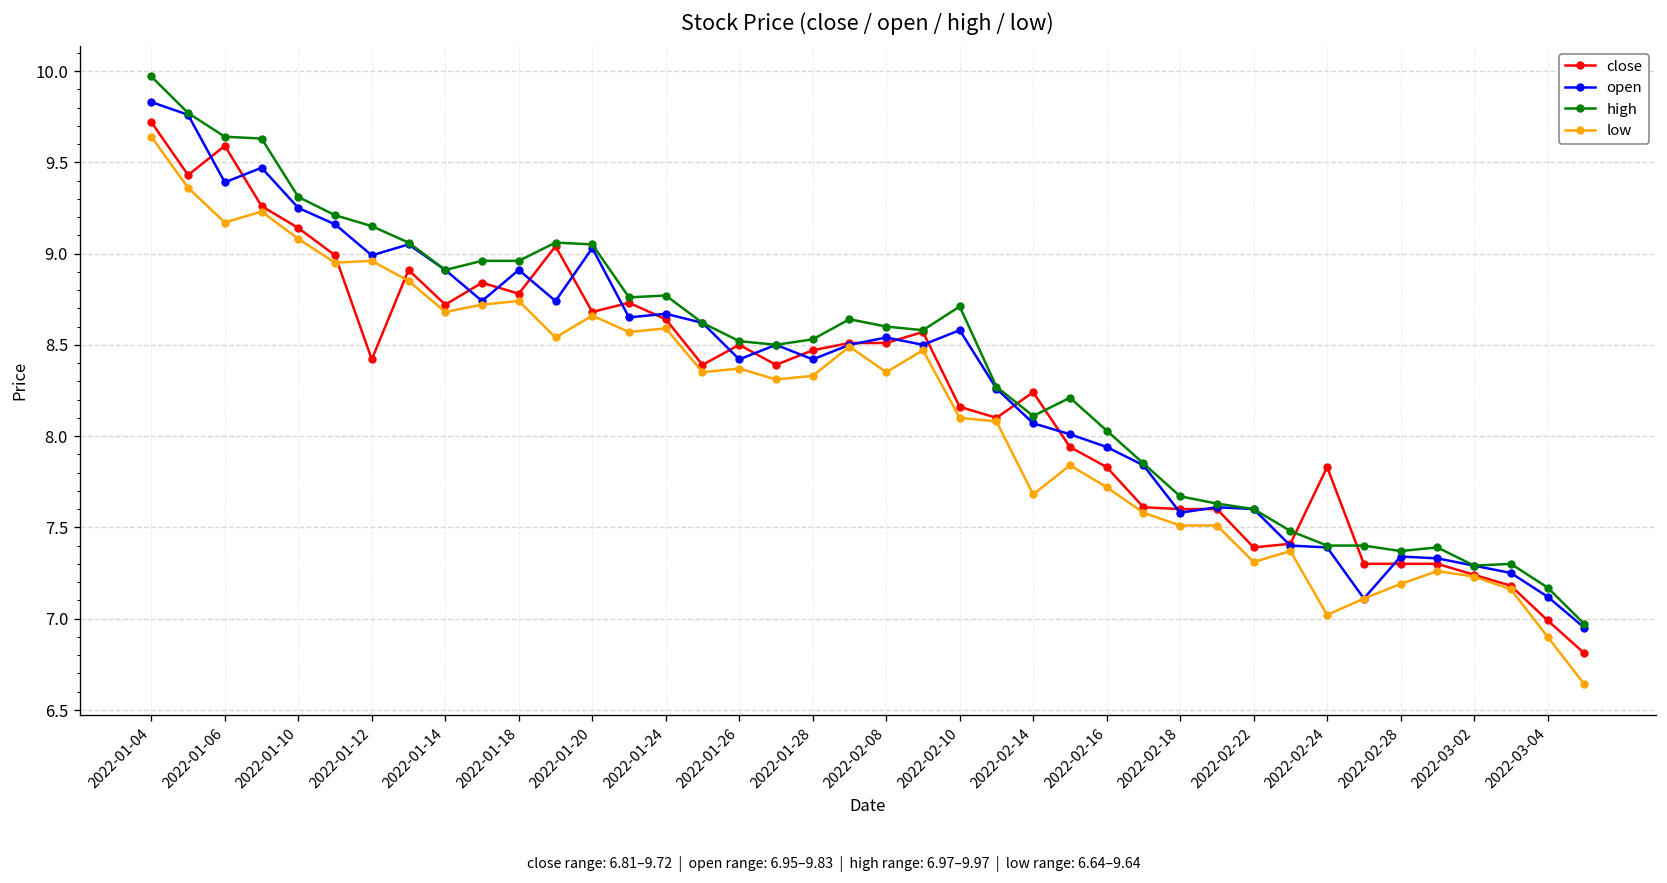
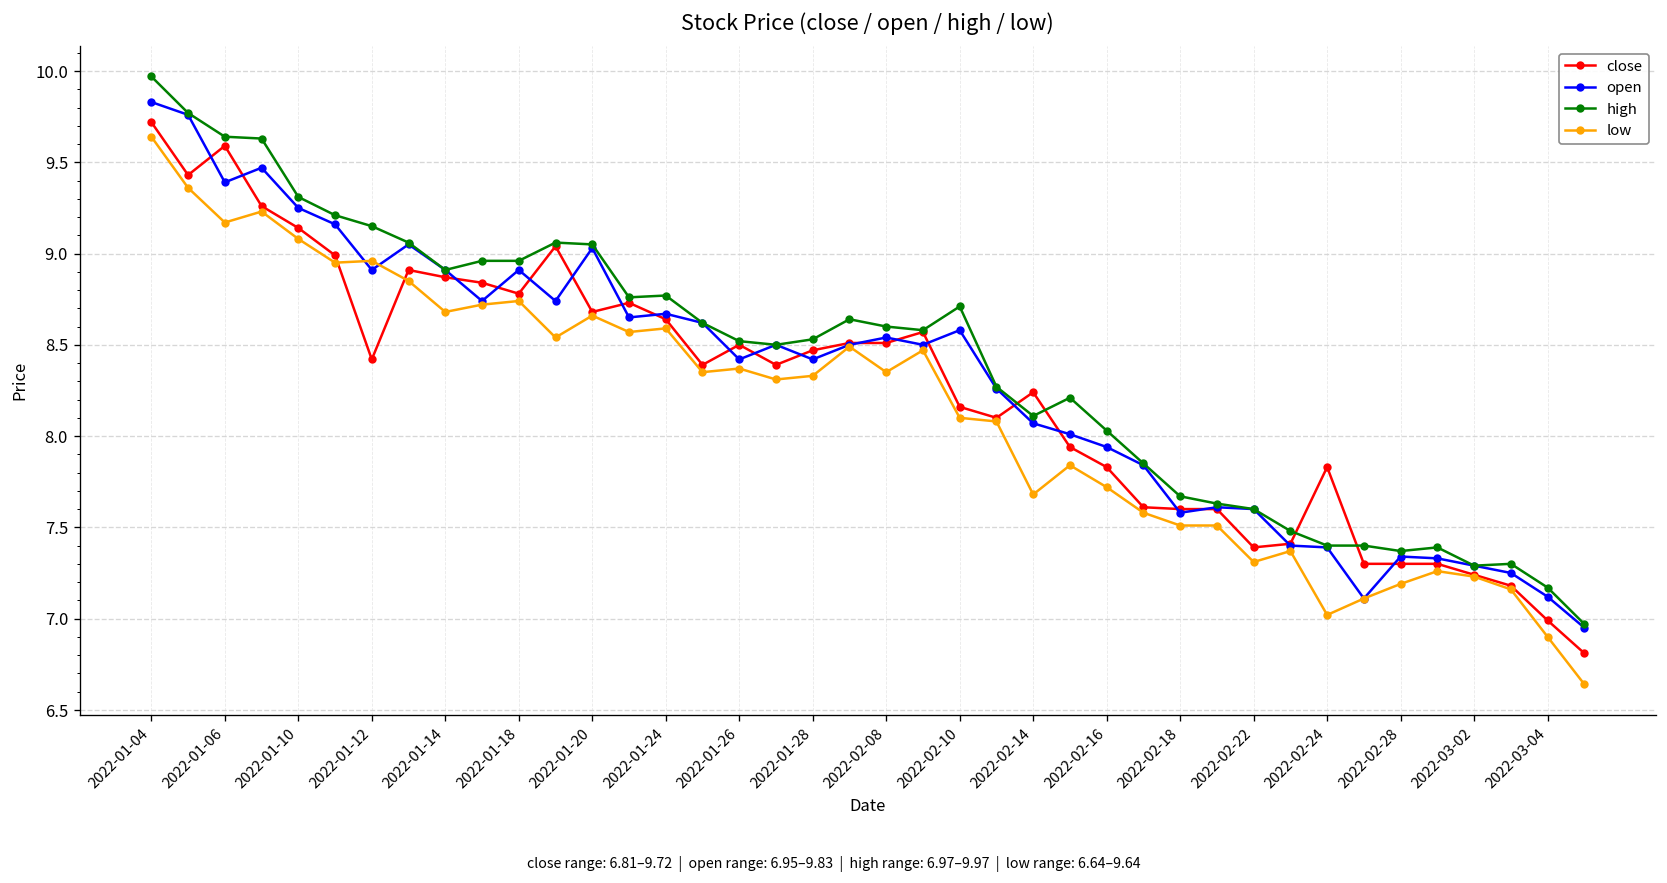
open, 2022-01-12: 8.99 -> 8.91
close, 2022-01-14: 8.72 -> 8.87
